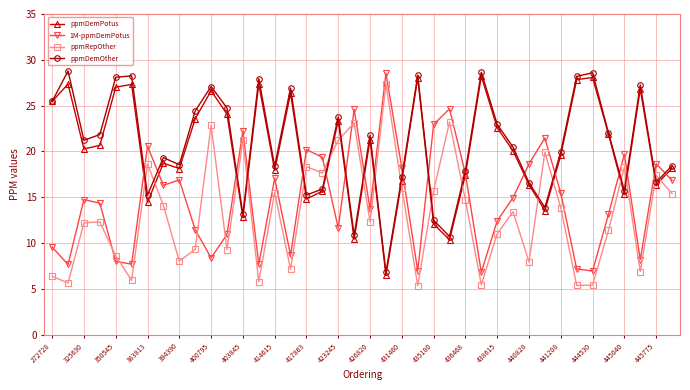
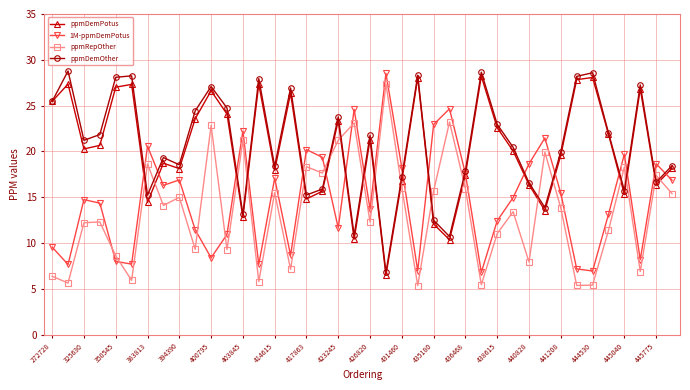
ppmRepOther, 394390: 8 -> 15
ppmRepOther, 436468: 15 -> 16
